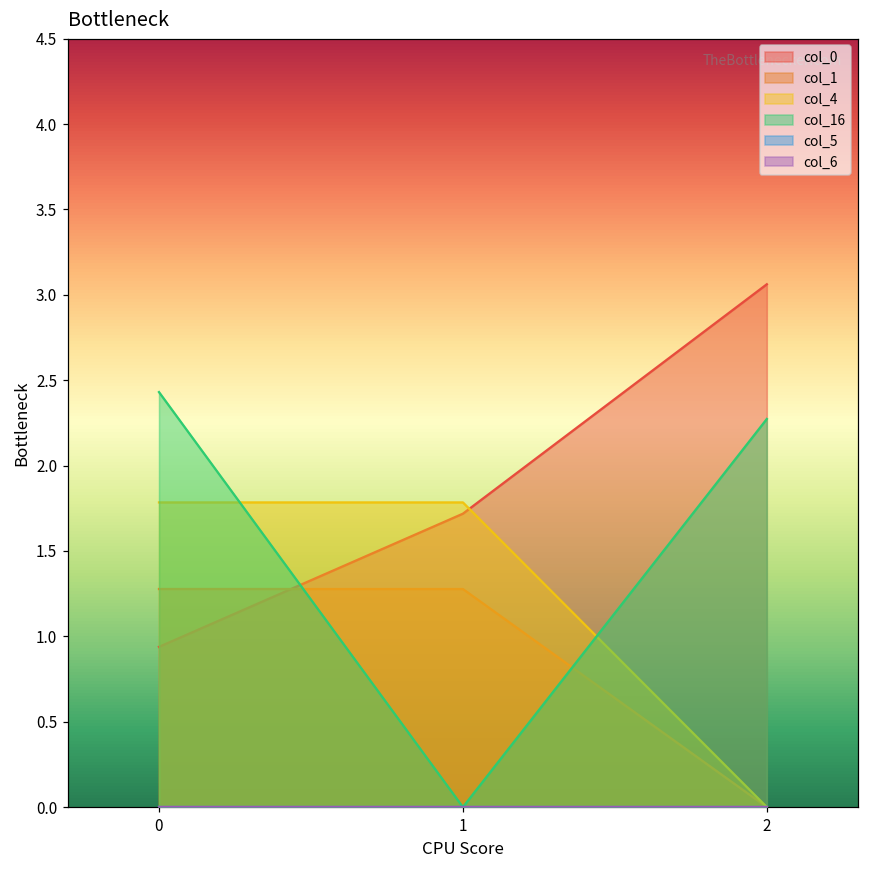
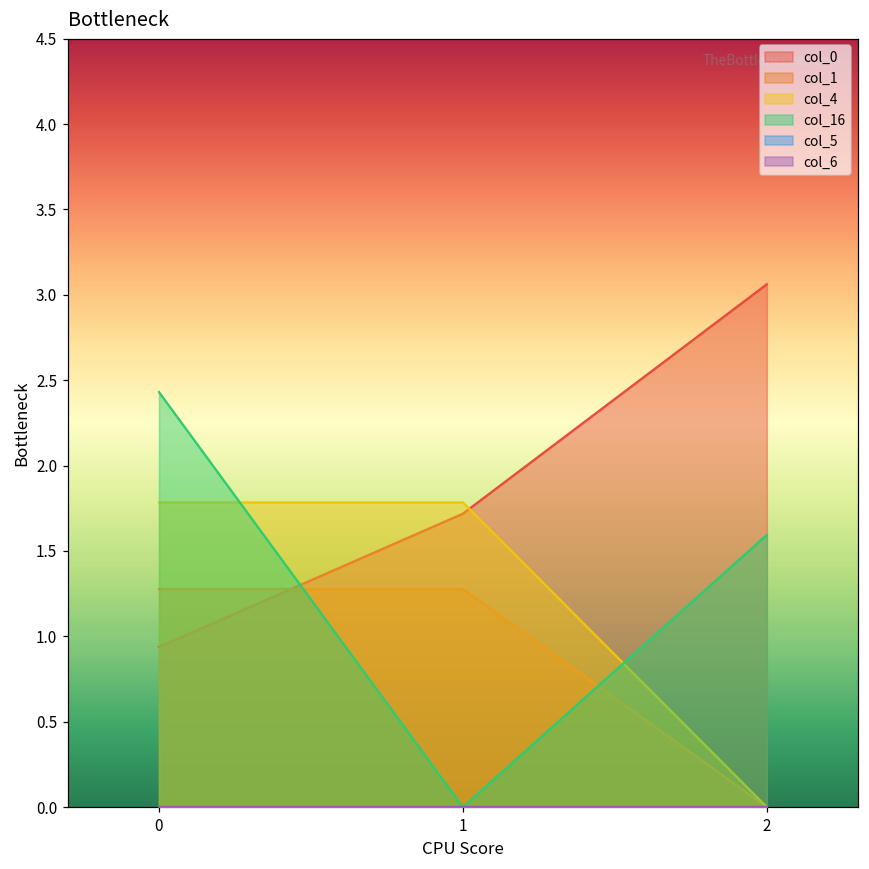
col_16, 2: 2.27 -> 1.59
